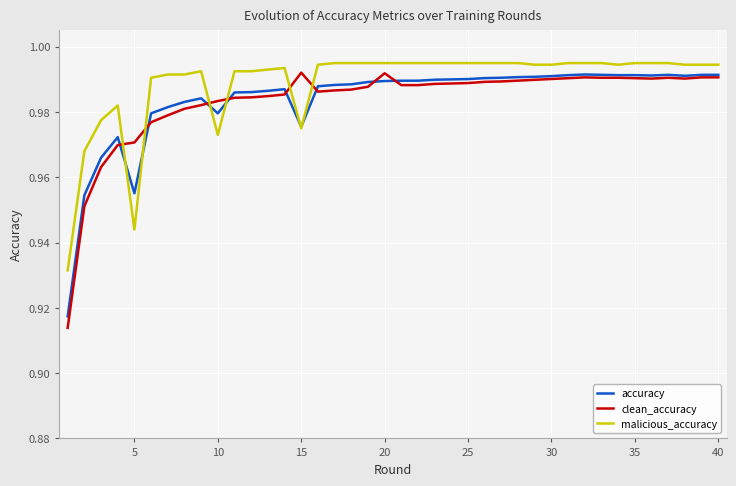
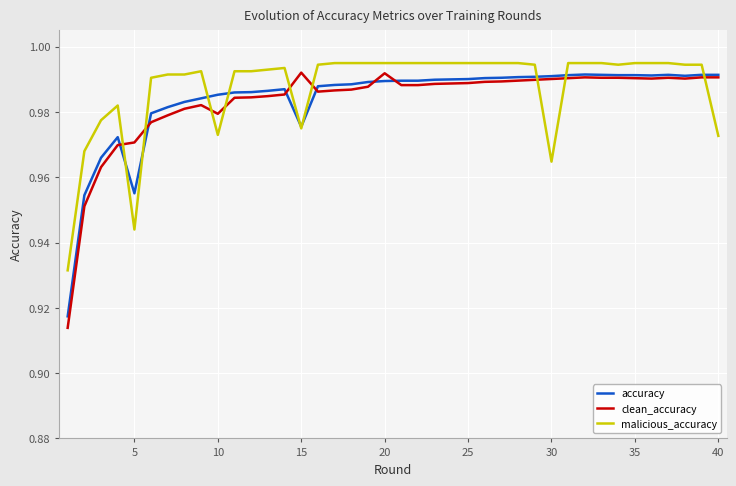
accuracy, 10: 0.980 -> 0.985
clean_accuracy, 10: 0.983 -> 0.979
malicious_accuracy, 30: 0.995 -> 0.965
malicious_accuracy, 40: 0.995 -> 0.973
